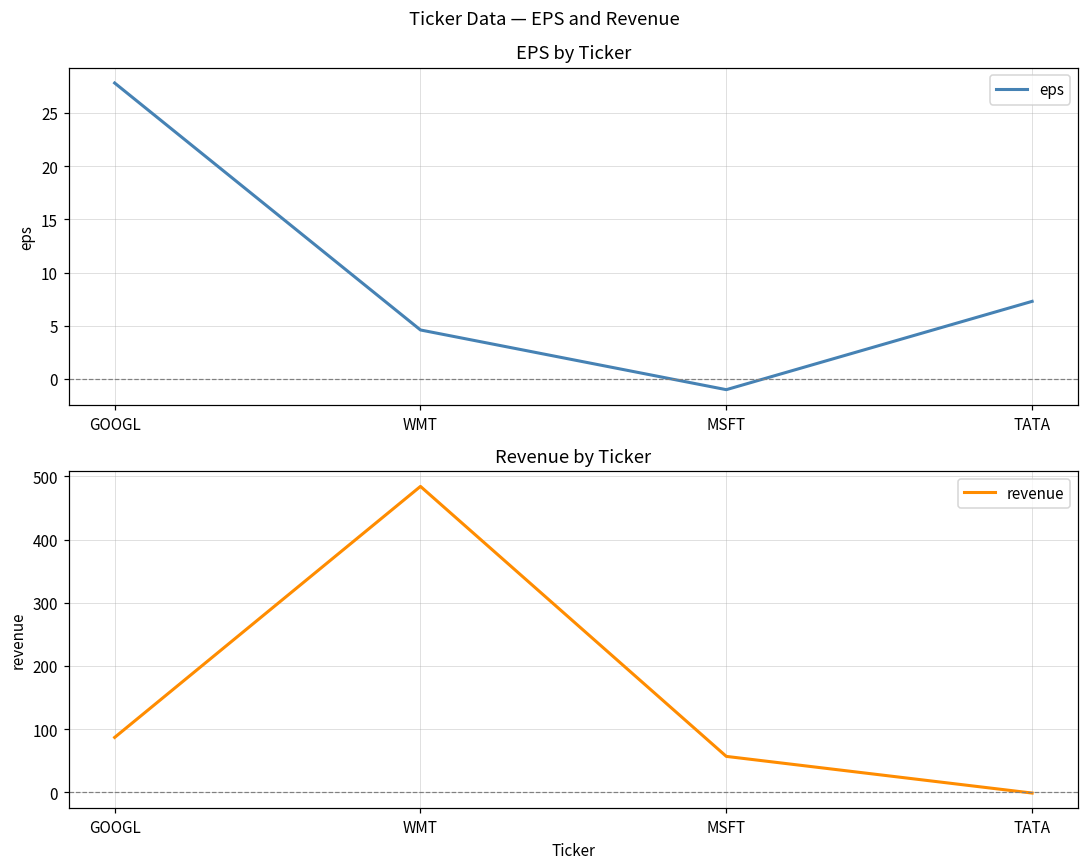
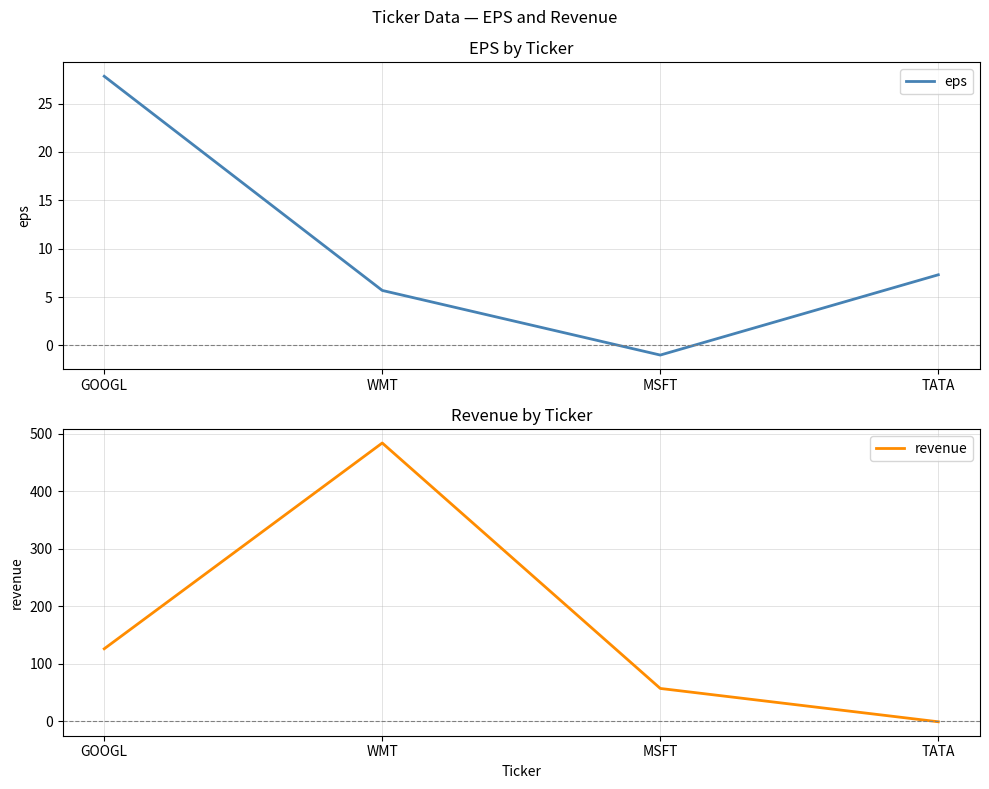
EPS by Ticker, WMT: 5 -> 6
Revenue by Ticker, GOOGL: 90 -> 130
